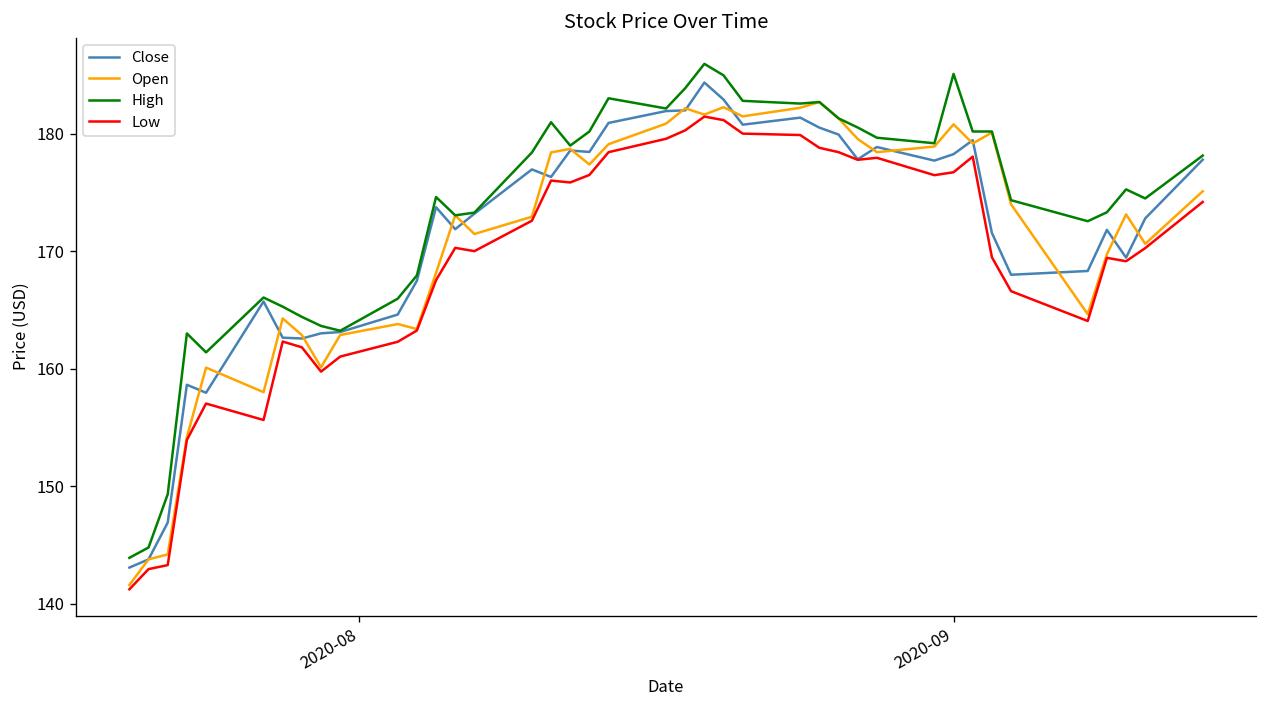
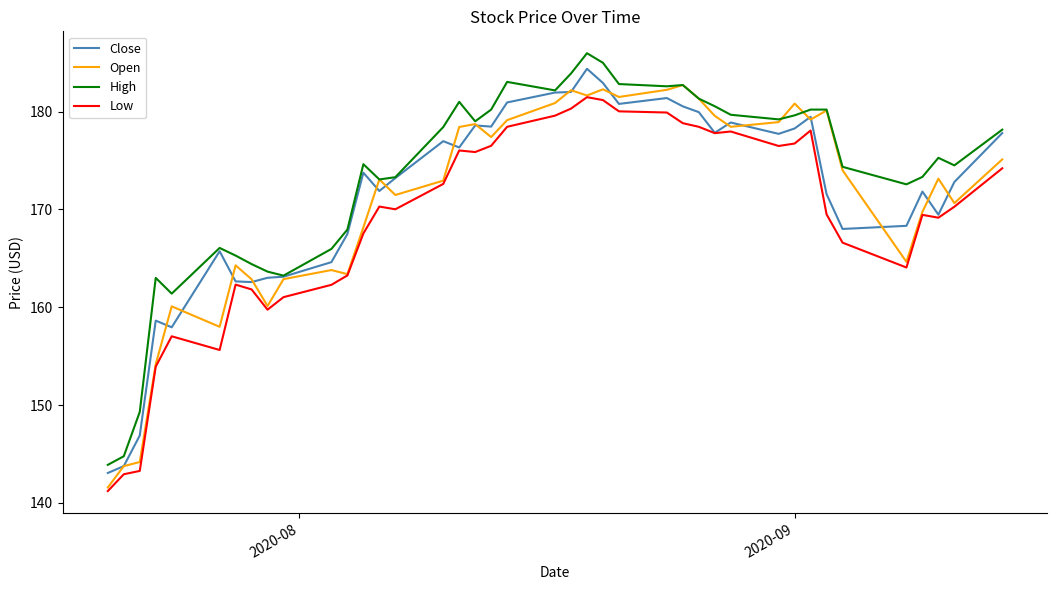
High, 2020-09: 185 -> 180
